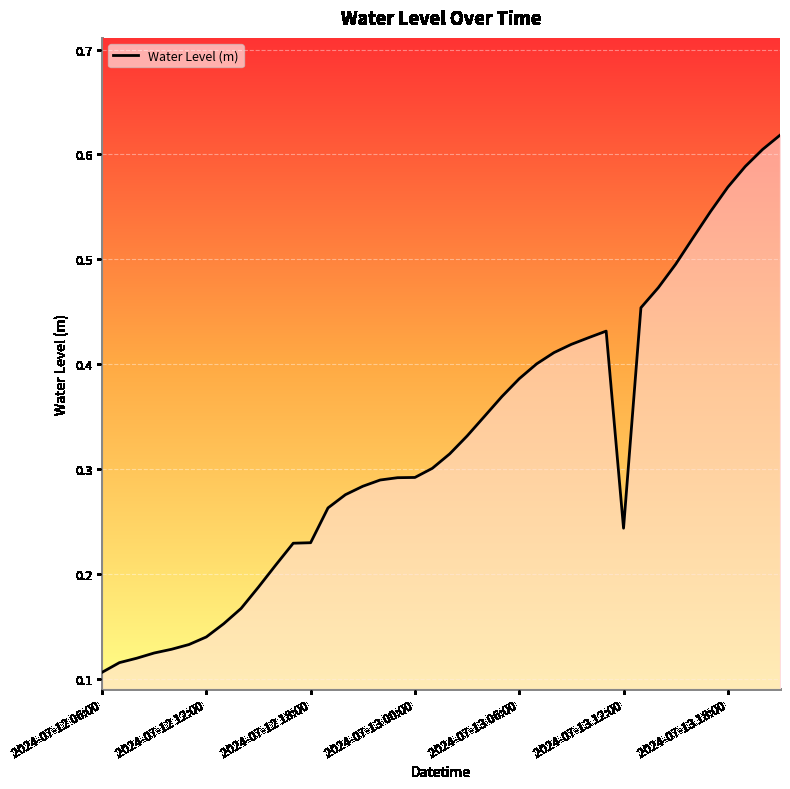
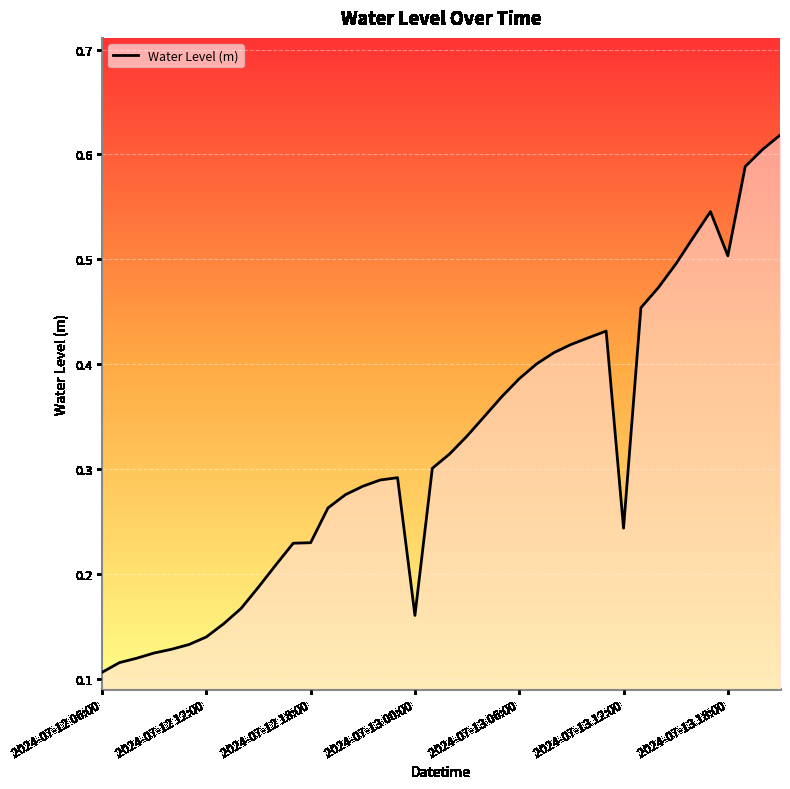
2024-07-13 00:00: 0.292 -> 0.161
2024-07-13 18:00: 0.569 -> 0.503
